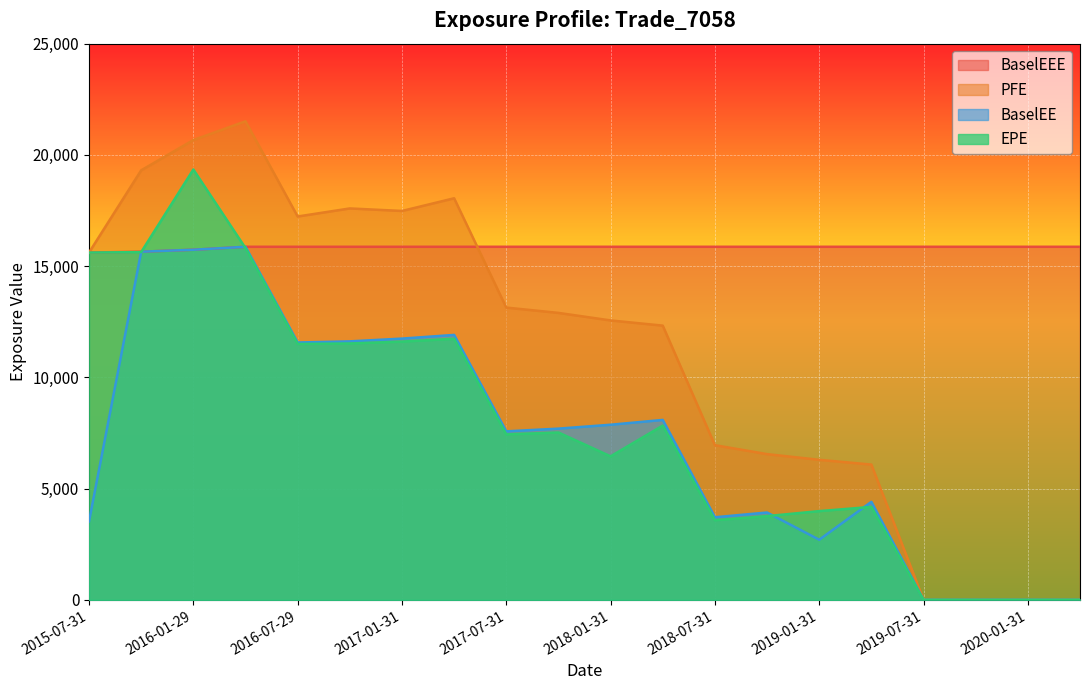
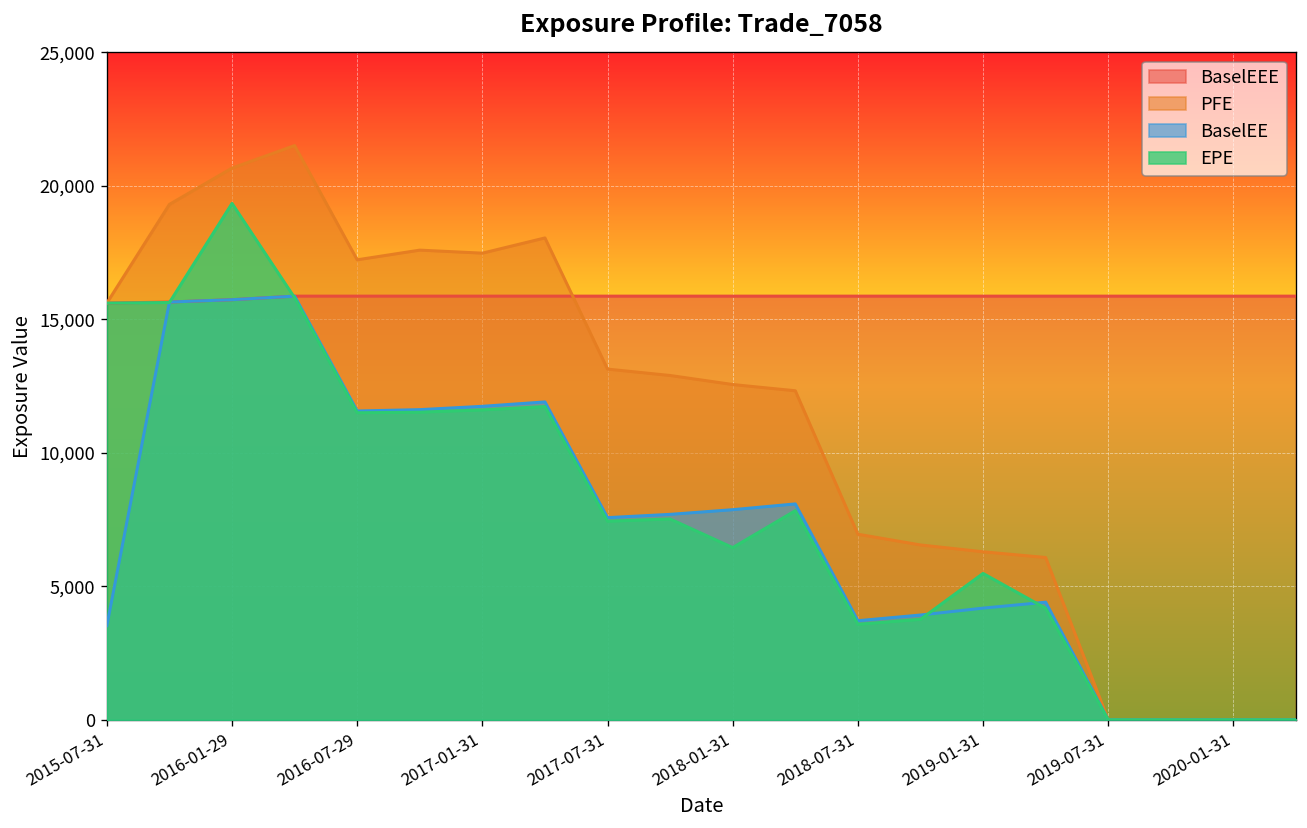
BaselEE, 2019-01-31: 2,700 -> 4,200
EPE, 2019-01-31: 4,000 -> 5,500
